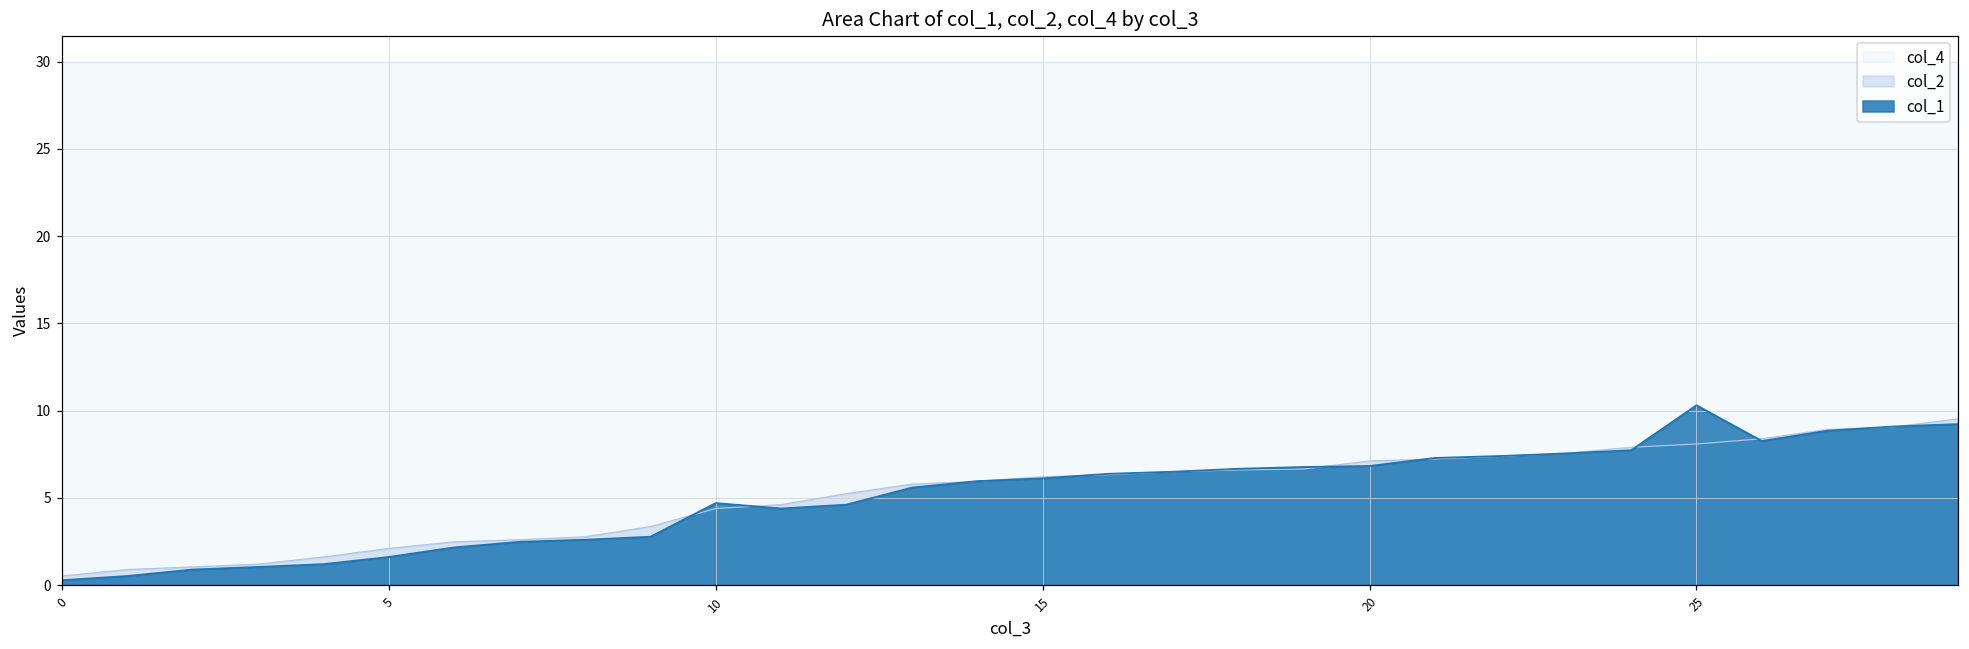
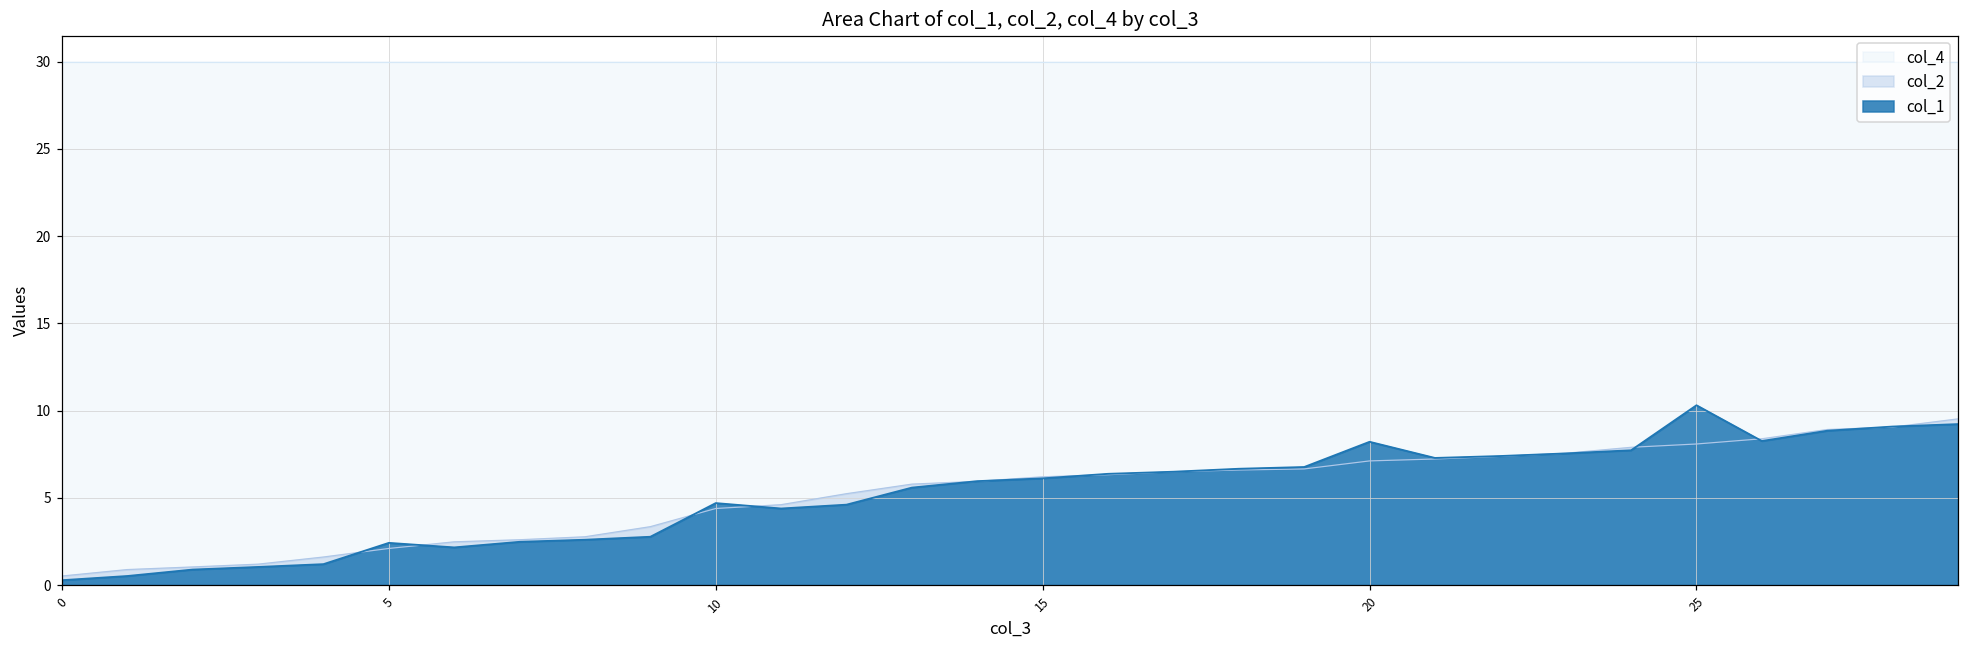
col_1, 5: 1.6 -> 2.4
col_1, 20: 6.8 -> 8.2
